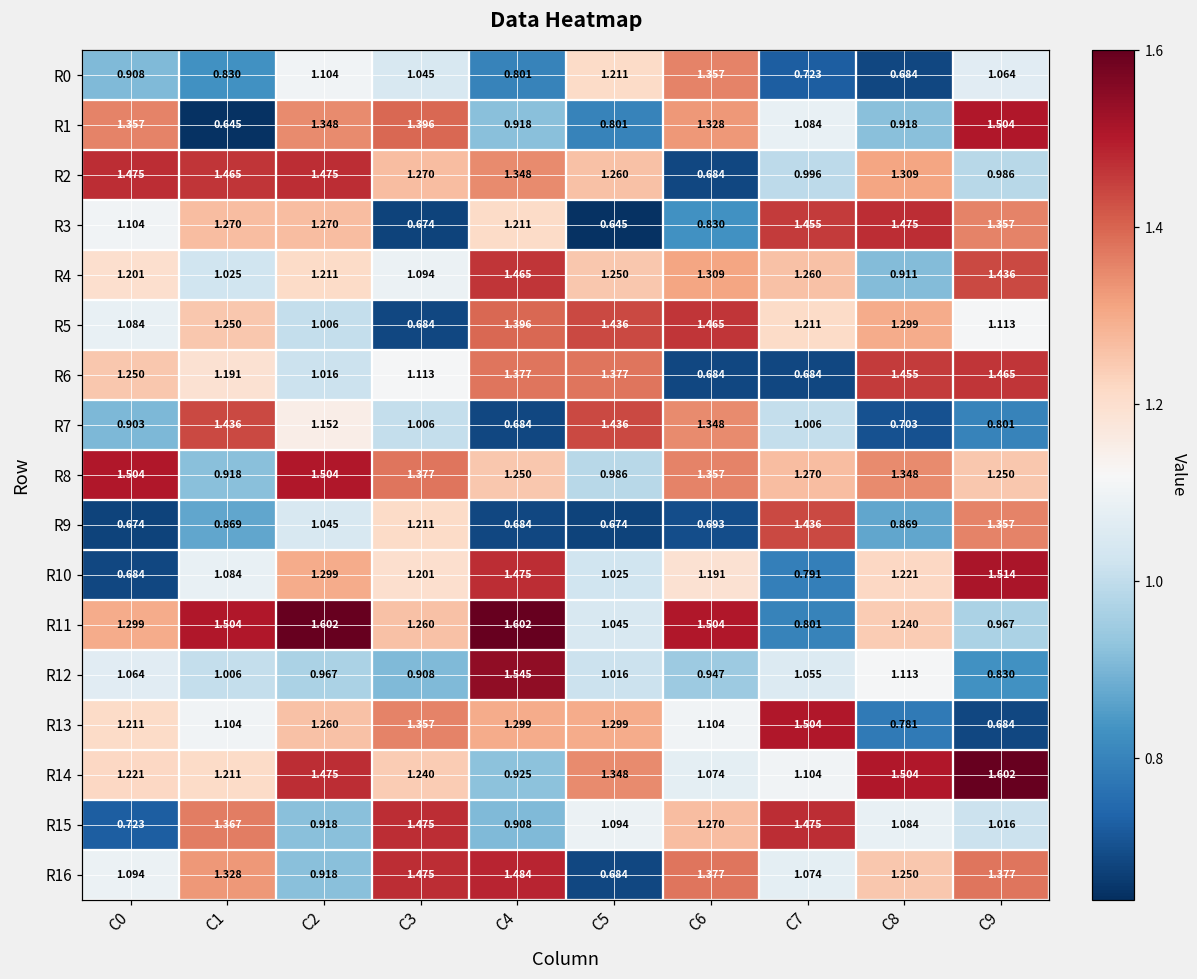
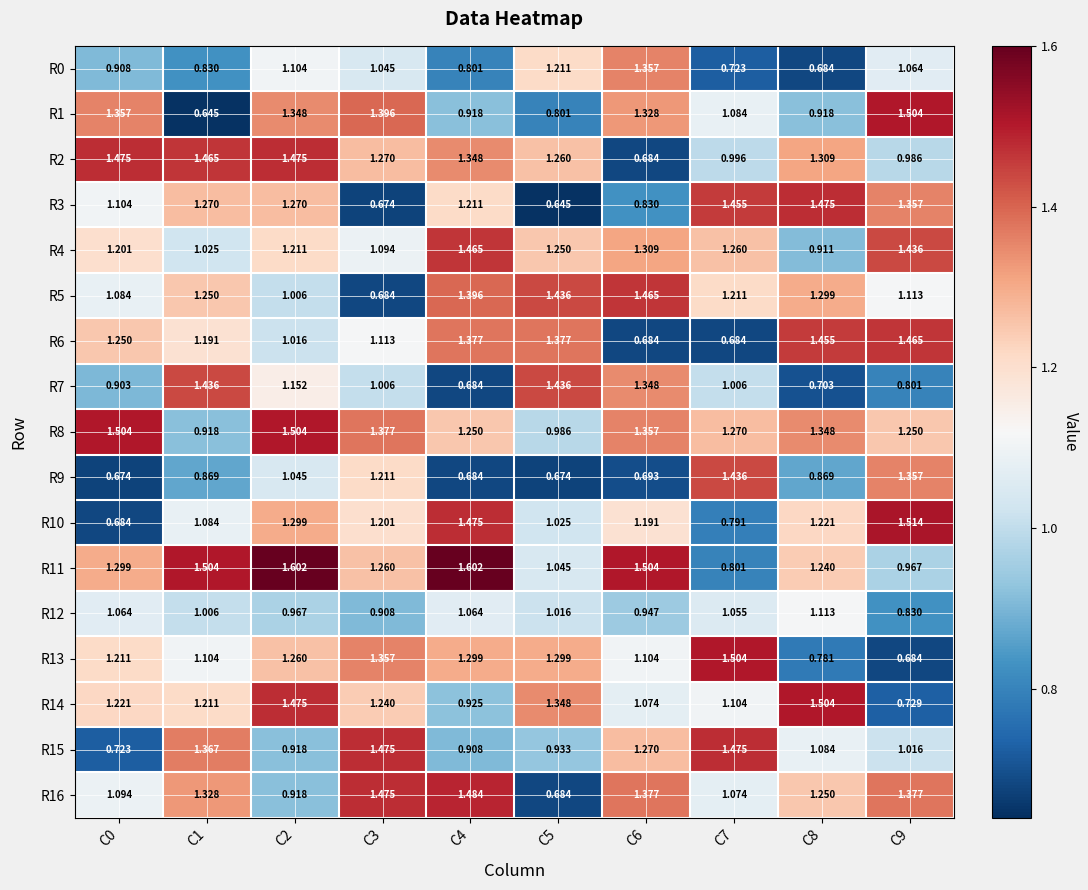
R12, C4: 1.545 -> 1.064
R14, C9: 1.602 -> 0.729
R15, C5: 1.094 -> 0.933
